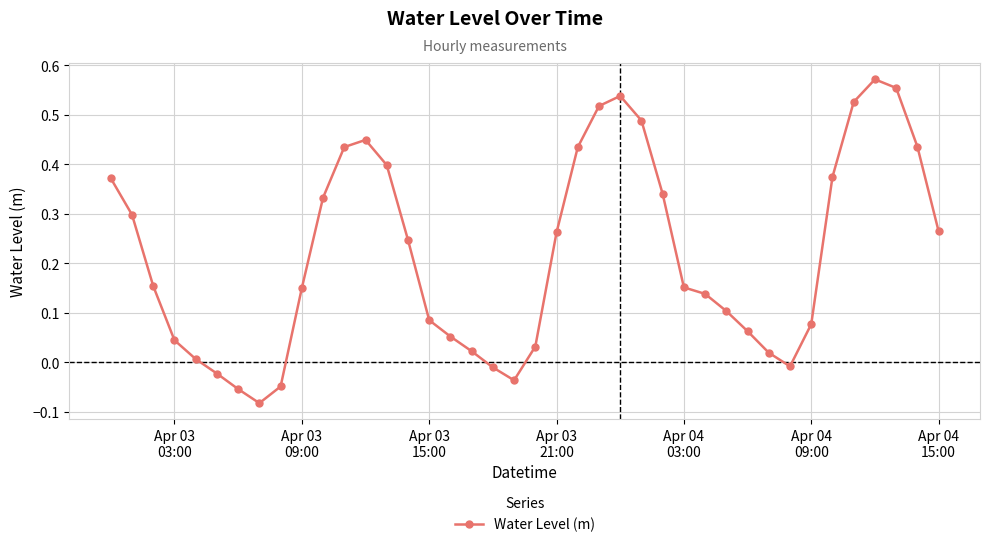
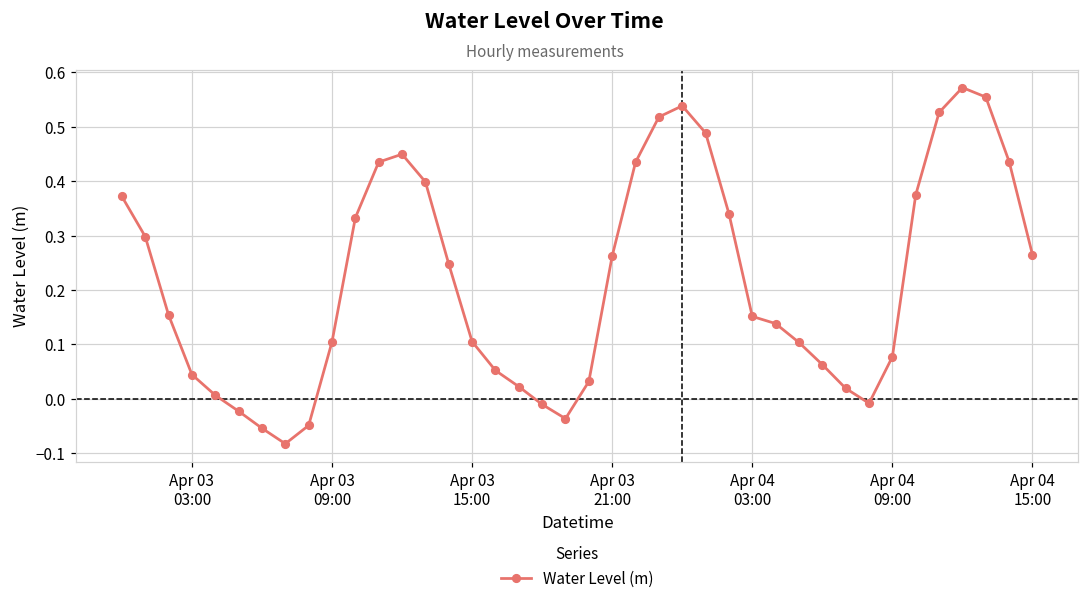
Apr 03 09:00: 0.15 -> 0.10
Apr 03 15:00: 0.09 -> 0.11
